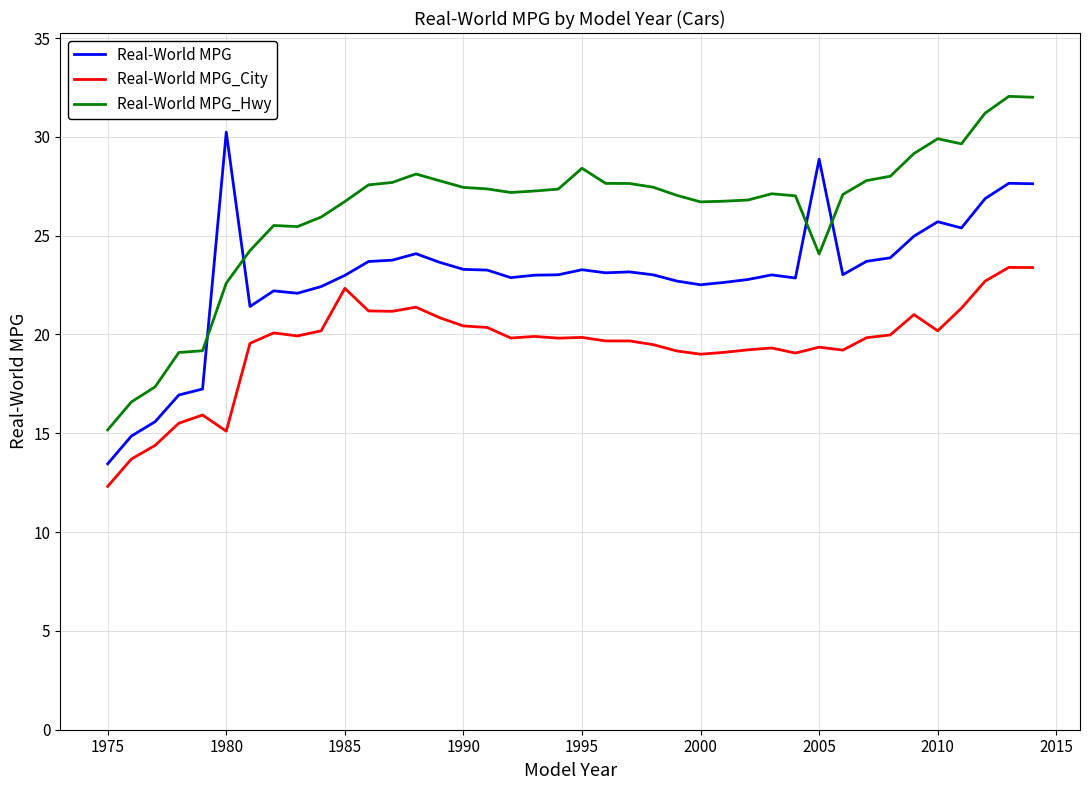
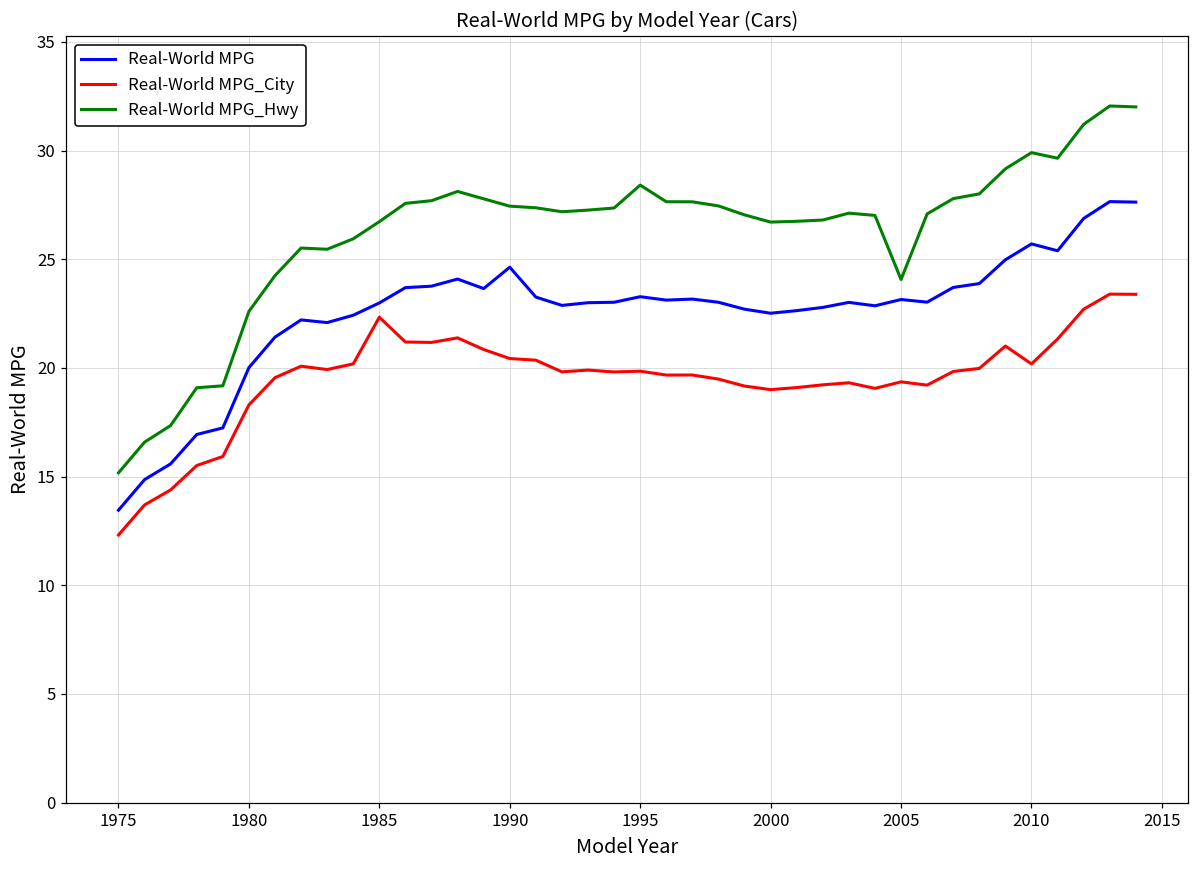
Real-World MPG, 1980: 30.2 -> 20.0
Real-World MPG_City, 1980: 15.1 -> 18.3
Real-World MPG, 1990: 23.3 -> 24.6
Real-World MPG, 2005: 28.9 -> 23.1
